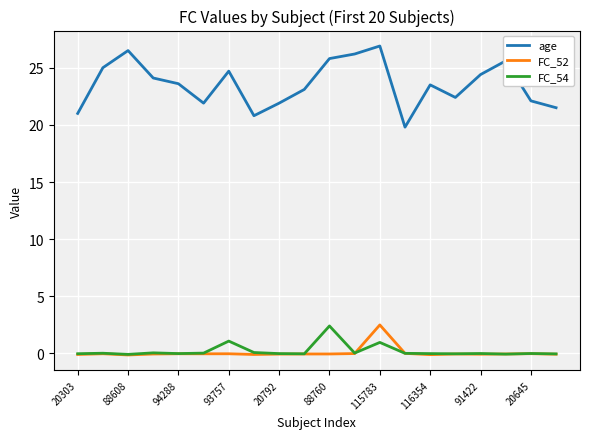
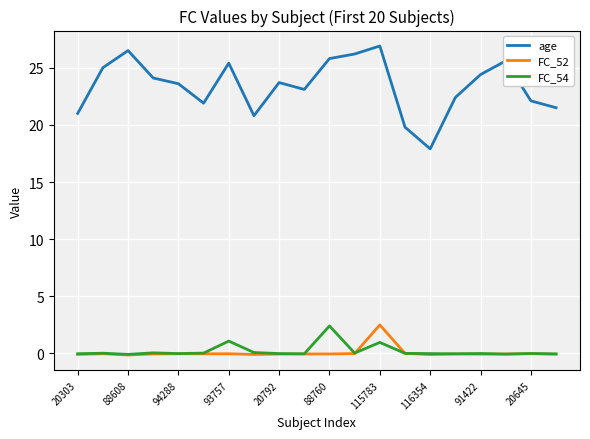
age, 93757: 24.7 -> 25.4
age, 20792: 21.9 -> 23.7
age, 116354: 23.5 -> 17.9
